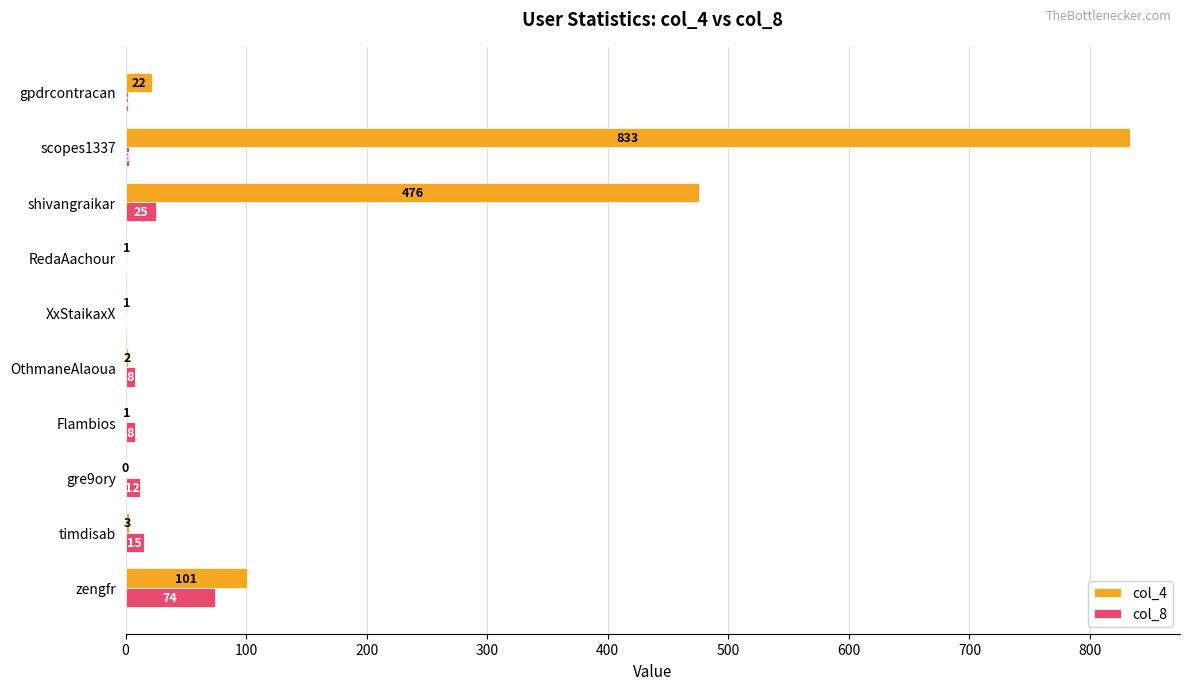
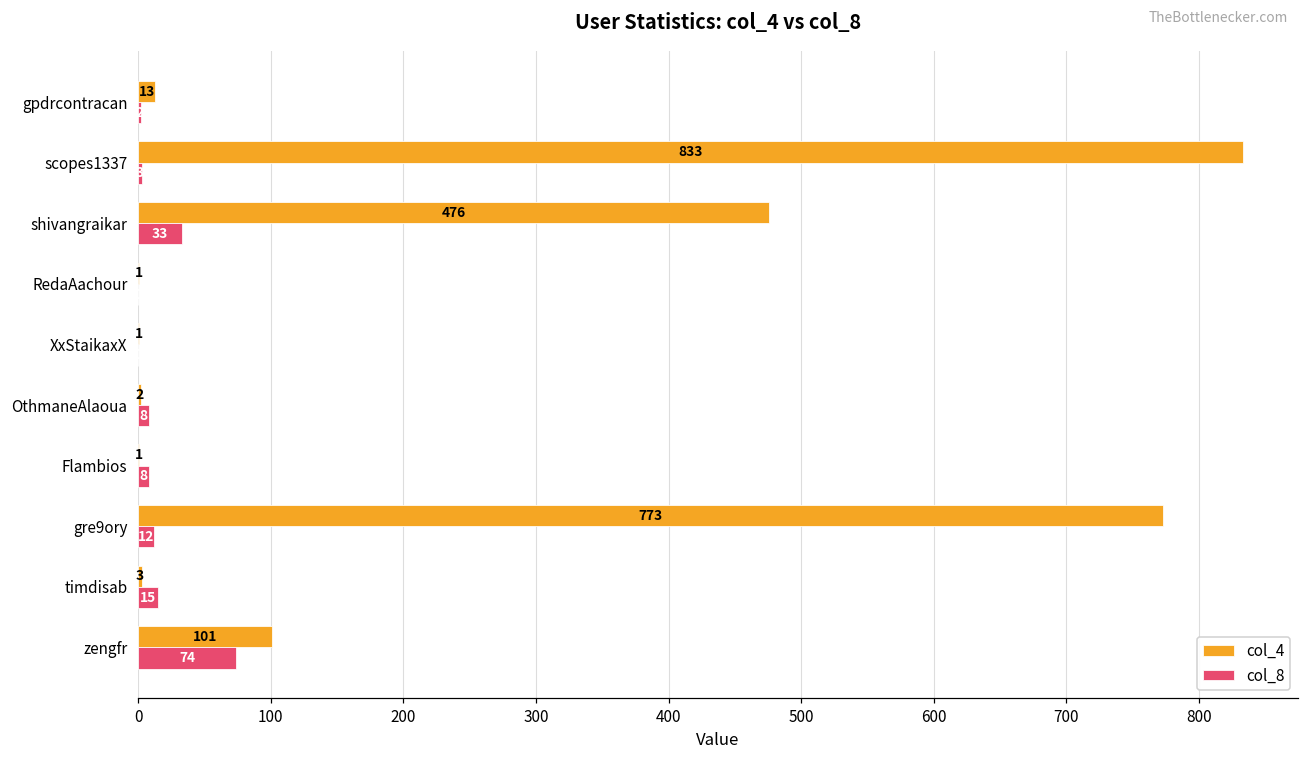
col_4, gpdrcontracan: 22 -> 13
col_8, shivangraikar: 25 -> 33
col_4, gre9ory: 0 -> 773
